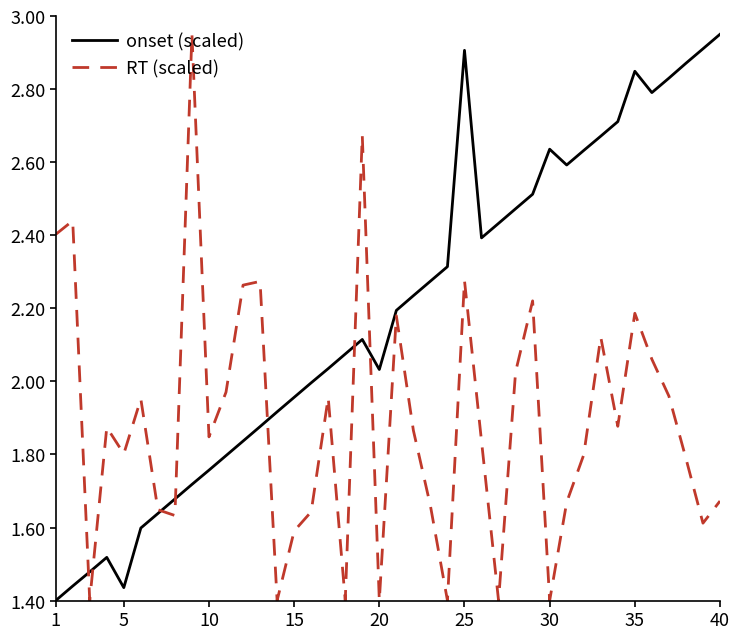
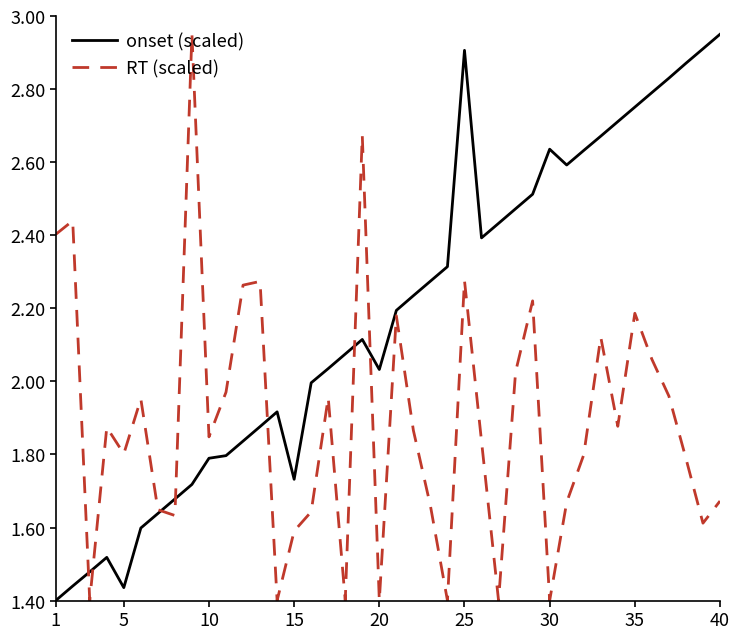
onset (scaled), 10: 1.76 -> 1.79
onset (scaled), 15: 1.96 -> 1.73
onset (scaled), 35: 2.85 -> 2.75
